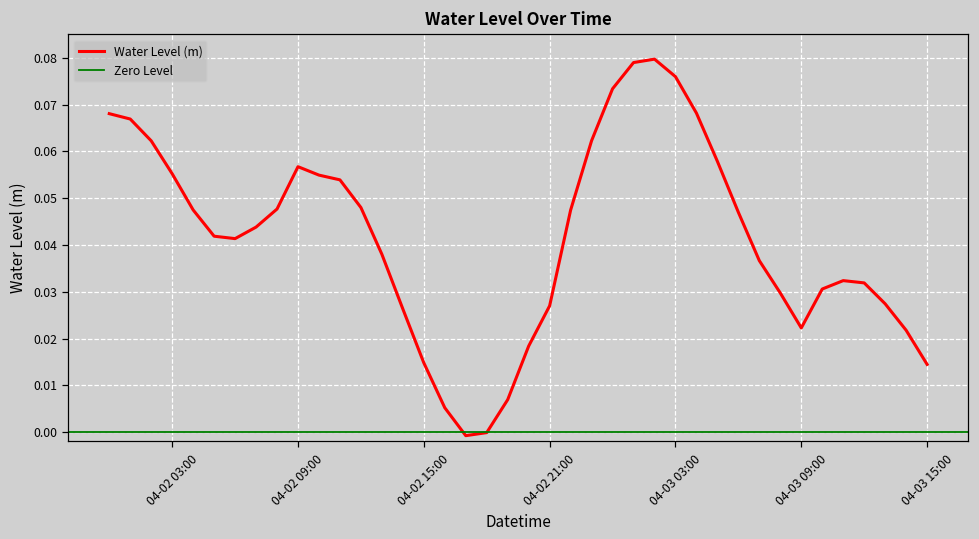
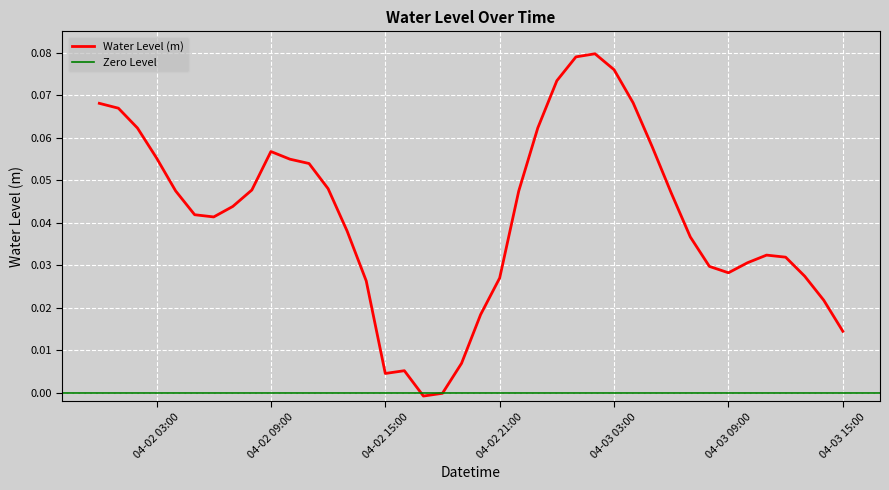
04-02 15:00: 0.015 -> 0.005
04-03 09:00: 0.022 -> 0.028
